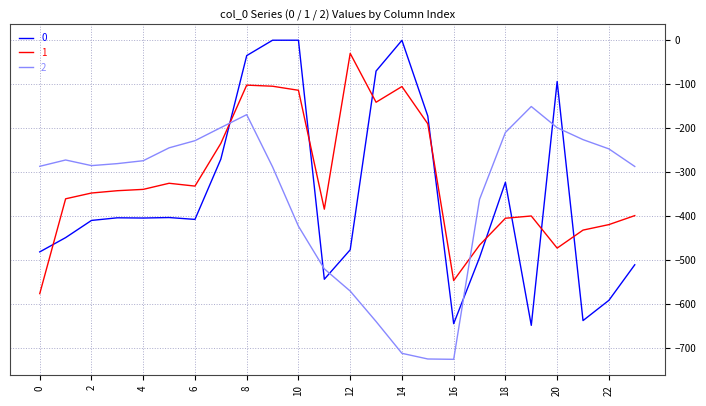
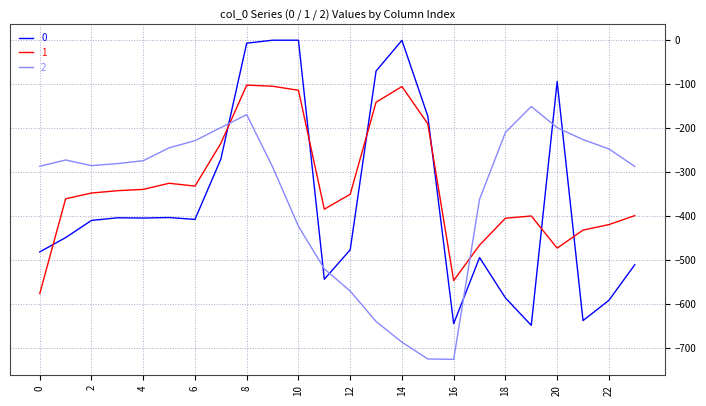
0, 8: -40 -> -10
1, 12: -30 -> -350
2, 14: -710 -> -690
0, 18: -320 -> -590
